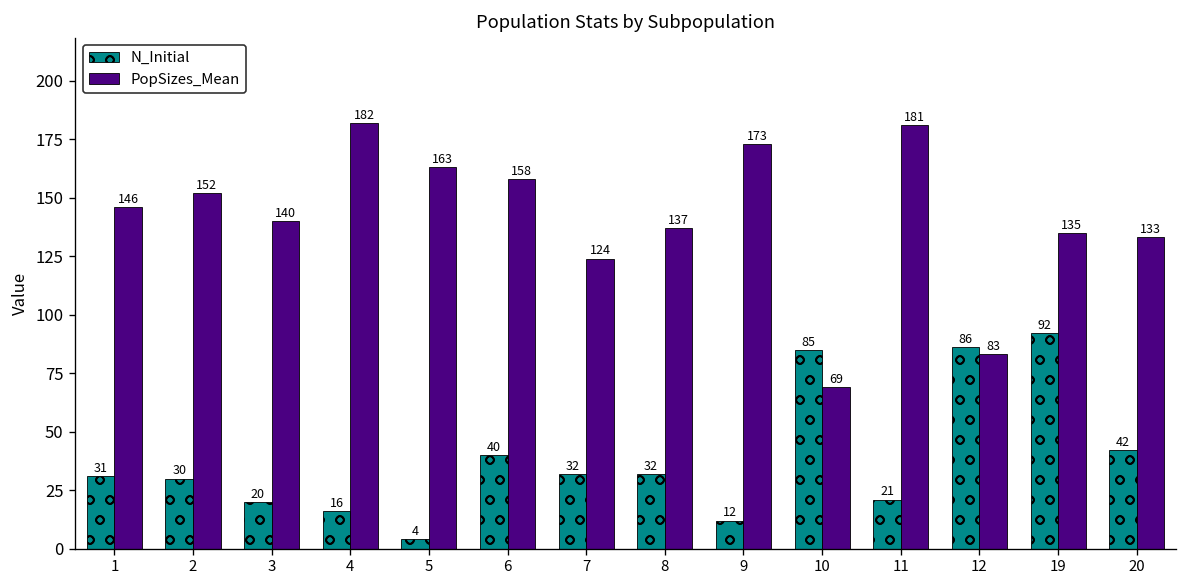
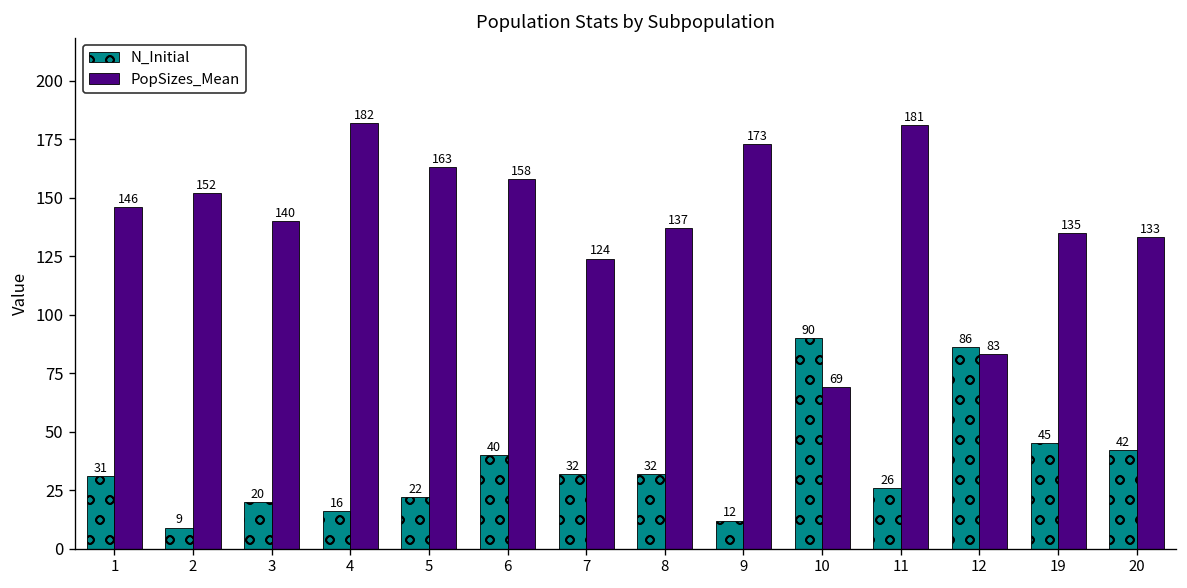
N_Initial, 2: 30 -> 9
N_Initial, 5: 4 -> 22
N_Initial, 10: 85 -> 90
N_Initial, 11: 21 -> 26
N_Initial, 19: 92 -> 45
